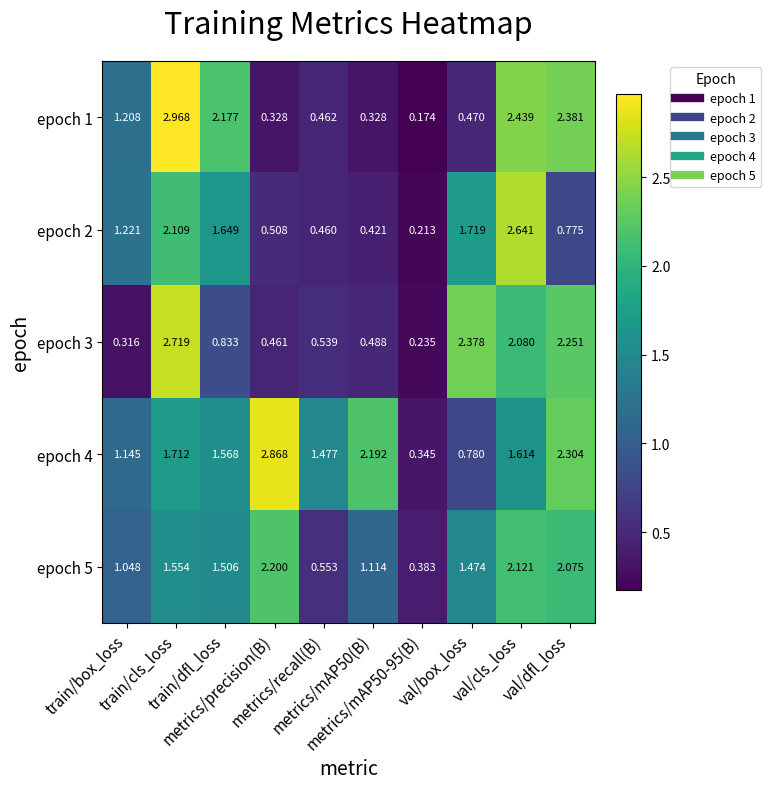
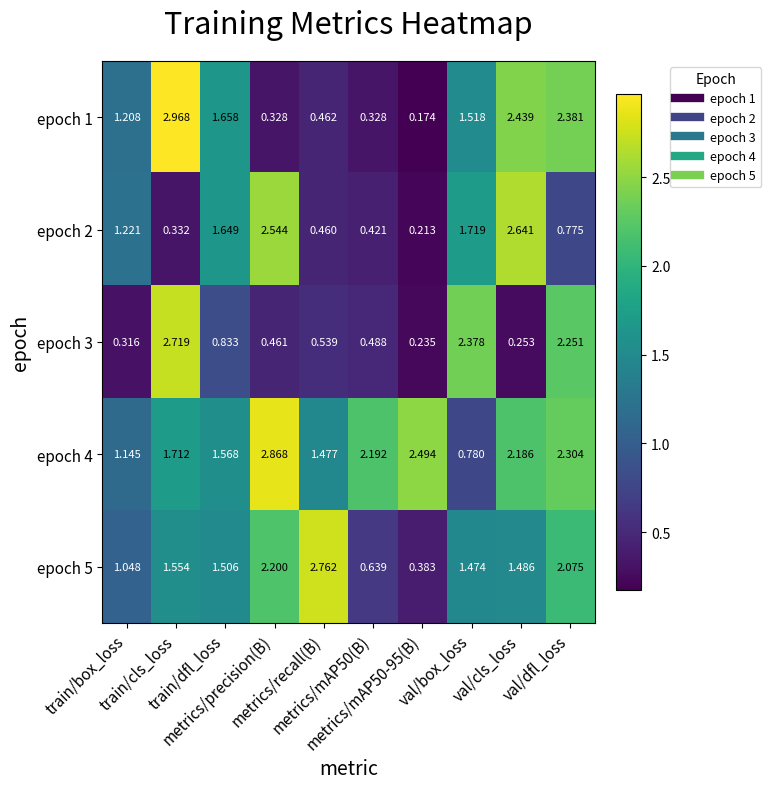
epoch 1, train/dfl_loss: 2.177 -> 1.658
epoch 1, val/box_loss: 0.470 -> 1.518
epoch 2, train/cls_loss: 2.109 -> 0.332
epoch 2, metrics/precision(B): 0.508 -> 2.544
epoch 3, val/cls_loss: 2.080 -> 0.253
epoch 4, metrics/mAP50-95(B): 0.345 -> 2.494
epoch 4, val/cls_loss: 1.614 -> 2.186
epoch 5, metrics/recall(B): 0.553 -> 2.762
epoch 5, metrics/mAP50(B): 1.114 -> 0.639
epoch 5, val/cls_loss: 2.121 -> 1.486
